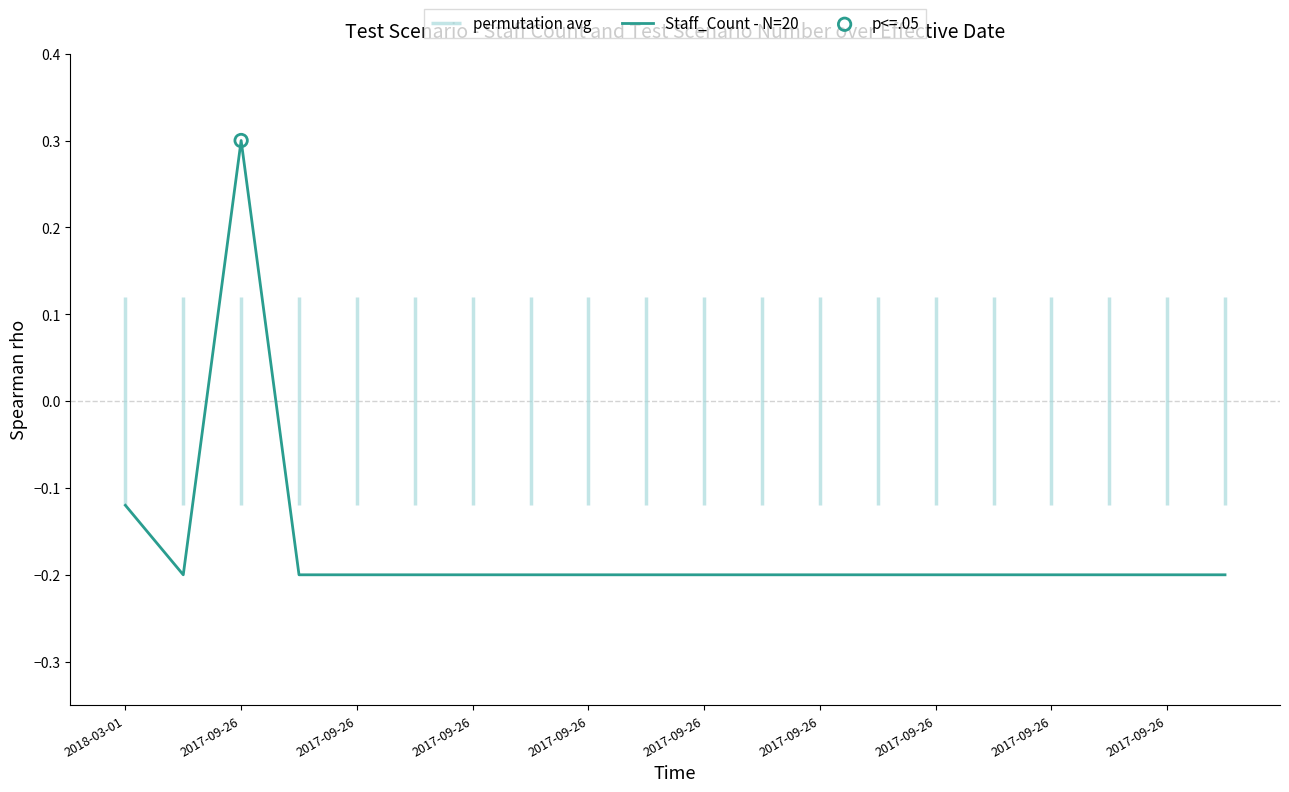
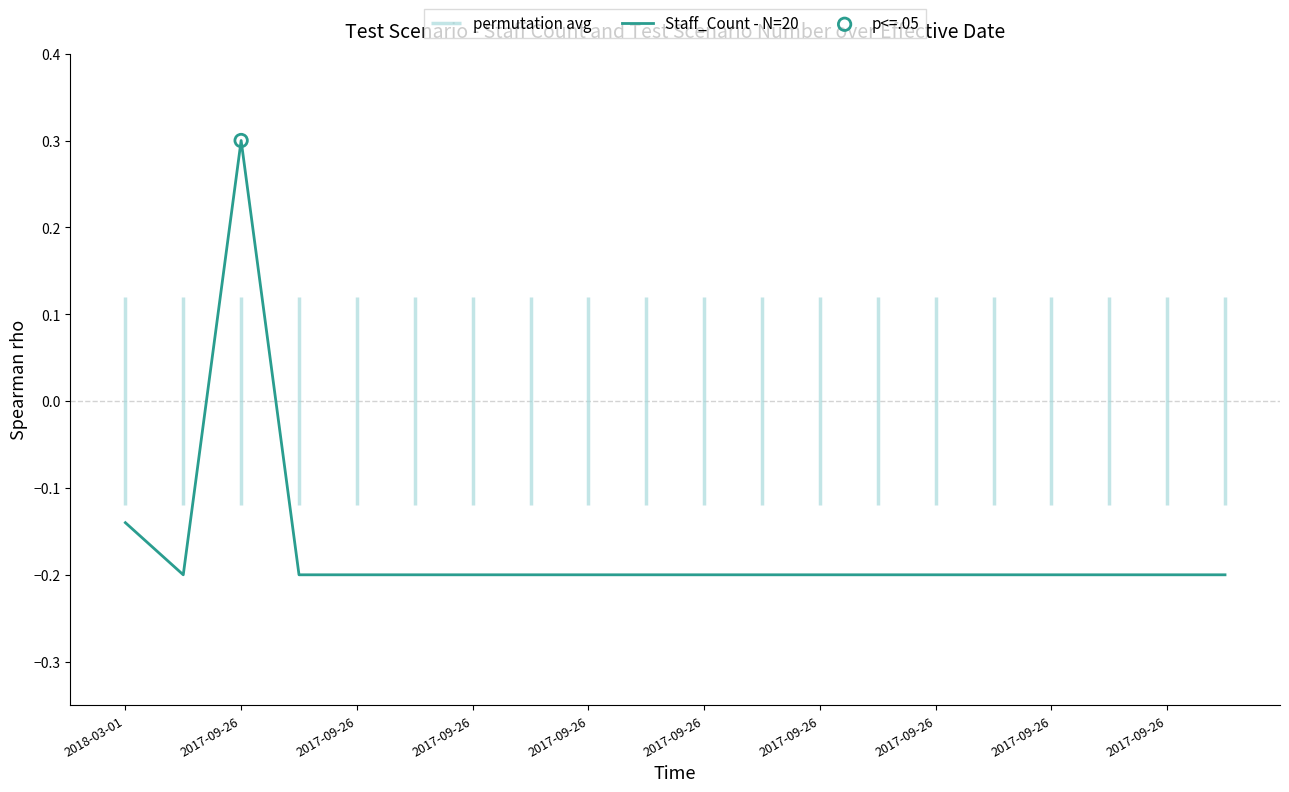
Staff_Count - N=20, 2018-03-01: -0.12 -> -0.14
